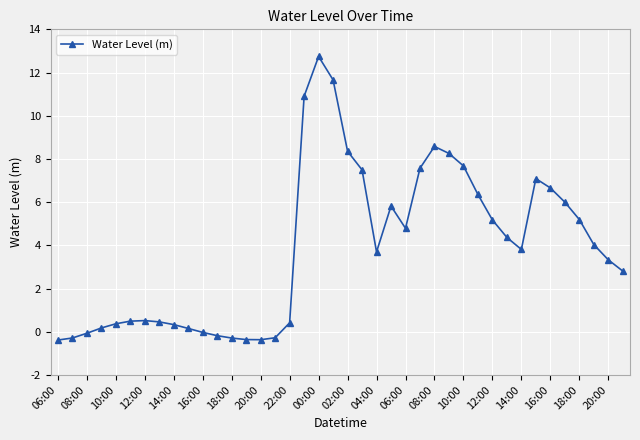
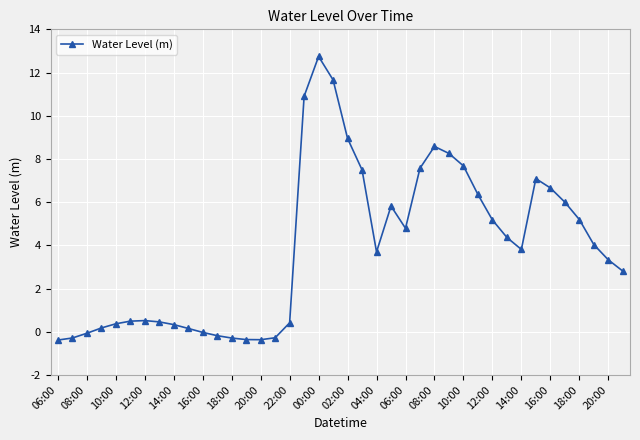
02:00: 8.4 -> 8.9
